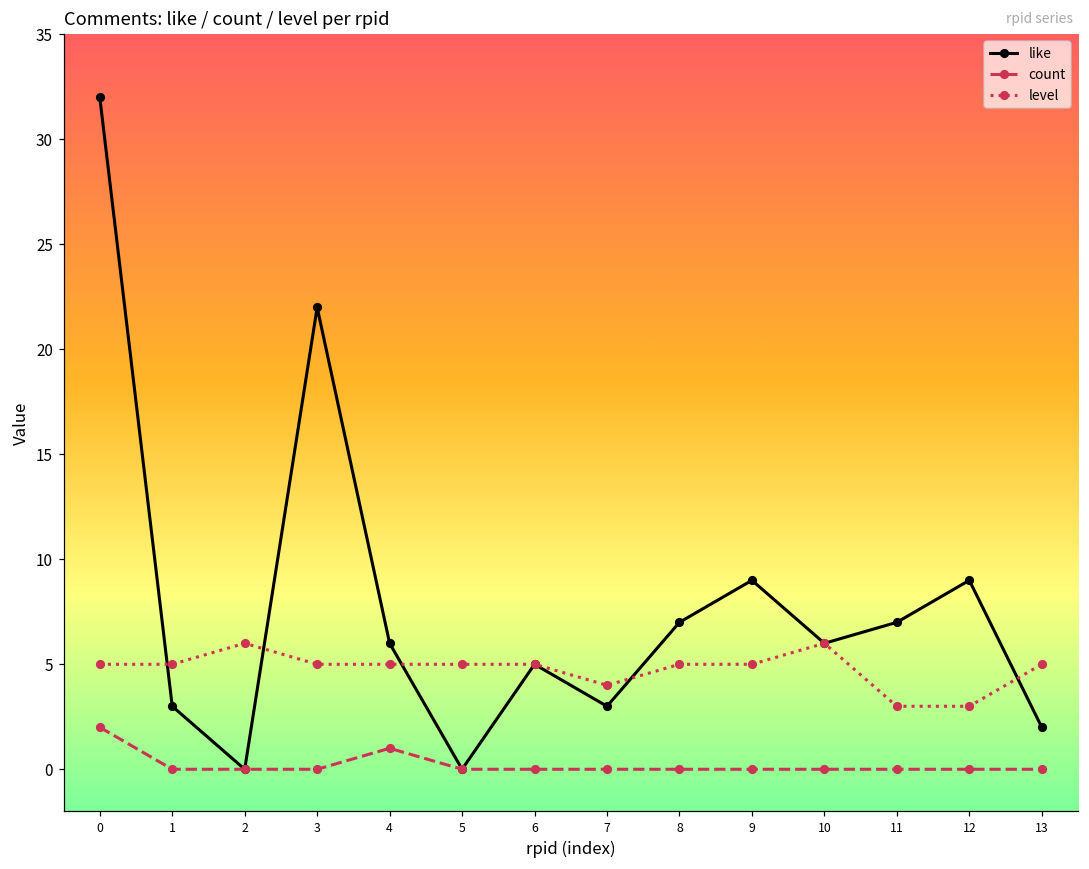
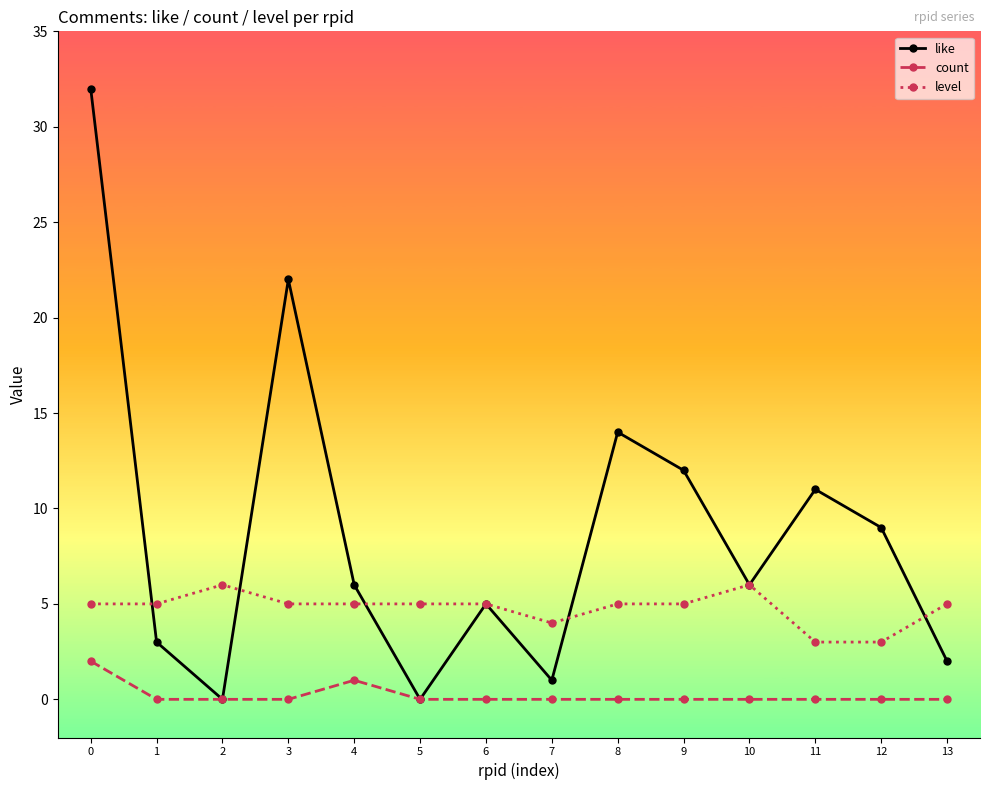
like, 7: 3 -> 1
like, 8: 7 -> 14
like, 9: 9 -> 12
like, 11: 7 -> 11
